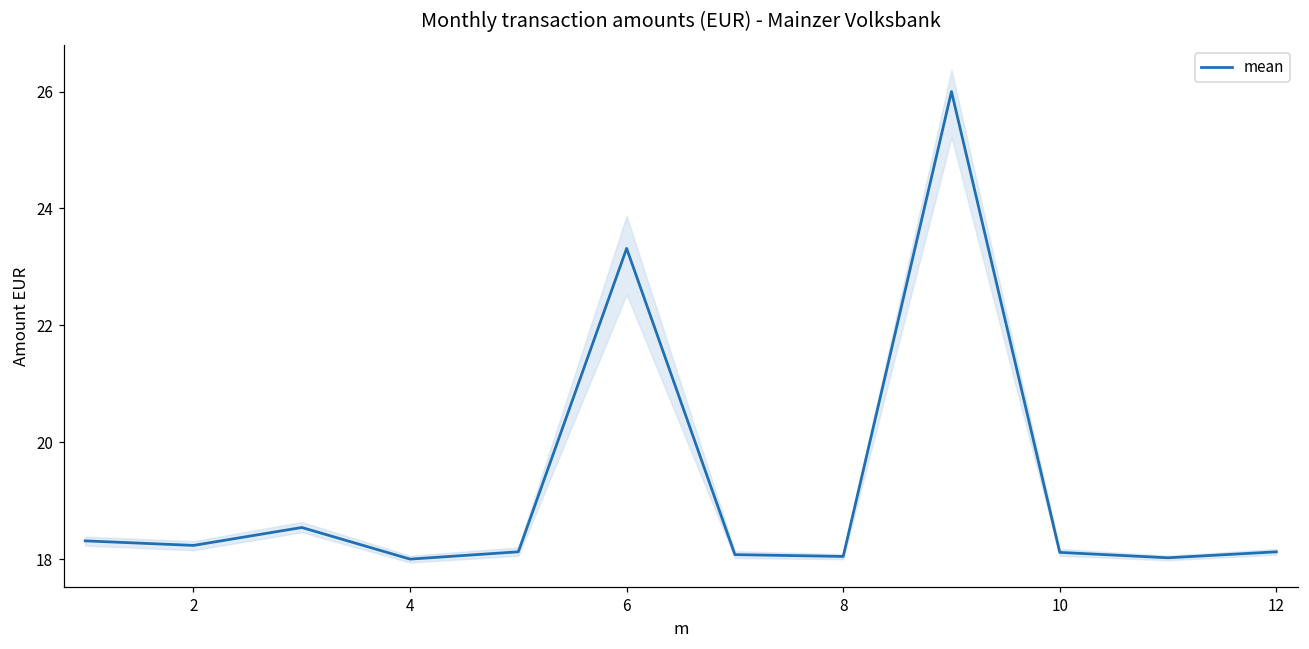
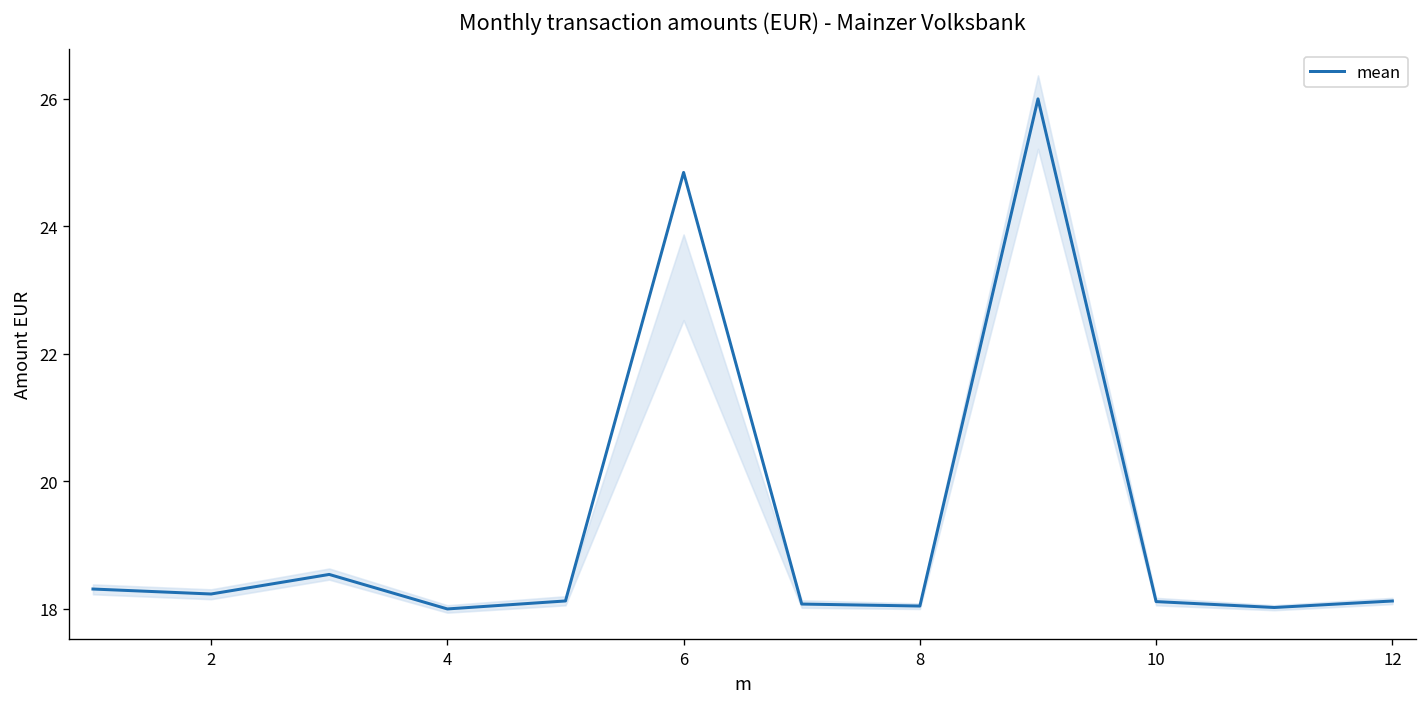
mean, 6: 23.3 -> 24.8
